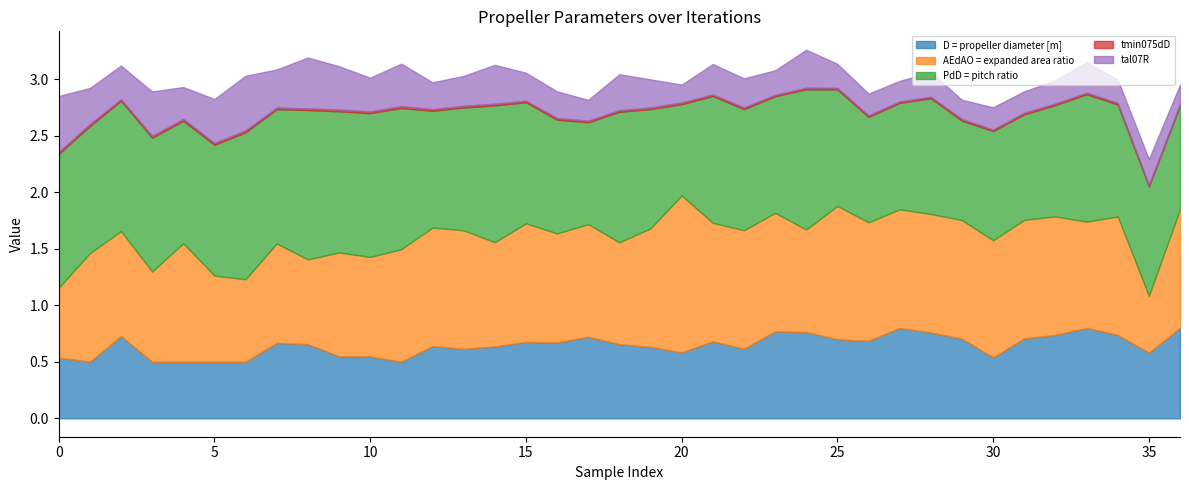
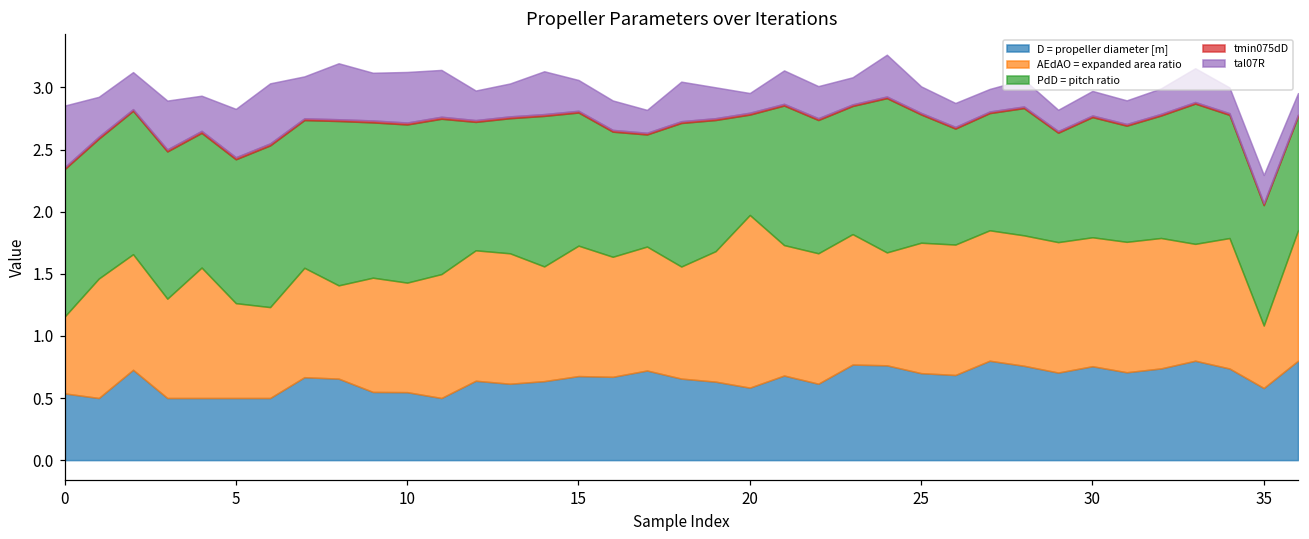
tal07R, 10: 0.30 -> 0.41
AEdAO = expanded area ratio, 25: 1.18 -> 1.05
D = propeller diameter [m], 30: 0.54 -> 0.76
